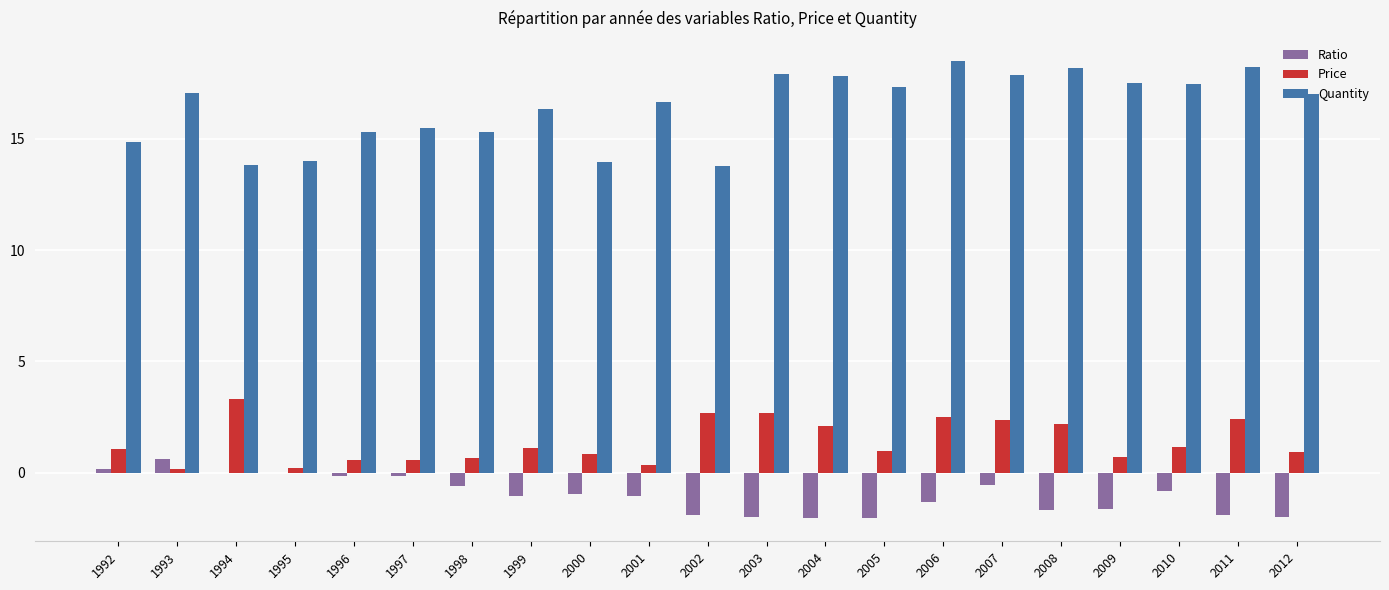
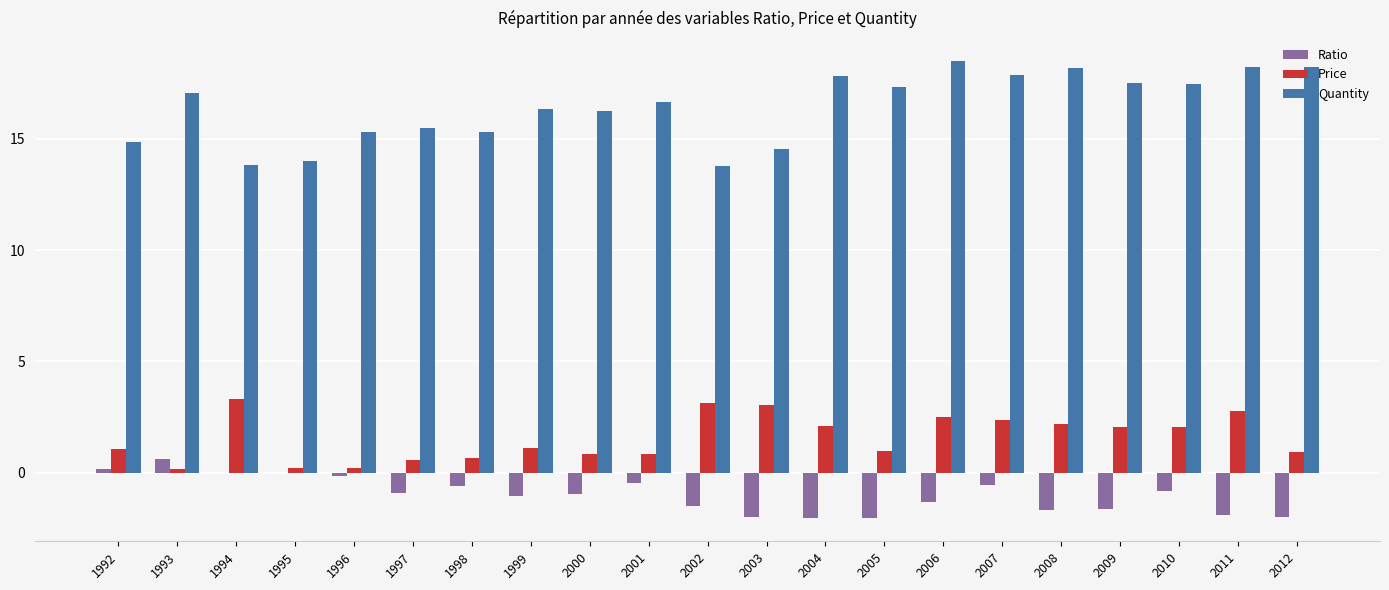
Price, 1996: 0.6 -> 0.2
Ratio, 1997: -0.1 -> -0.9
Quantity, 2000: 14.0 -> 16.2
Ratio, 2001: -1.1 -> -0.5
Price, 2001: 0.4 -> 0.8
Ratio, 2002: -1.9 -> -1.5
Price, 2002: 2.7 -> 3.1
Price, 2003: 2.7 -> 3.0
Quantity, 2003: 17.9 -> 14.5
Price, 2009: 0.7 -> 2.0
Price, 2010: 1.2 -> 2.0
Price, 2011: 2.4 -> 2.8
Quantity, 2012: 17.0 -> 18.2
